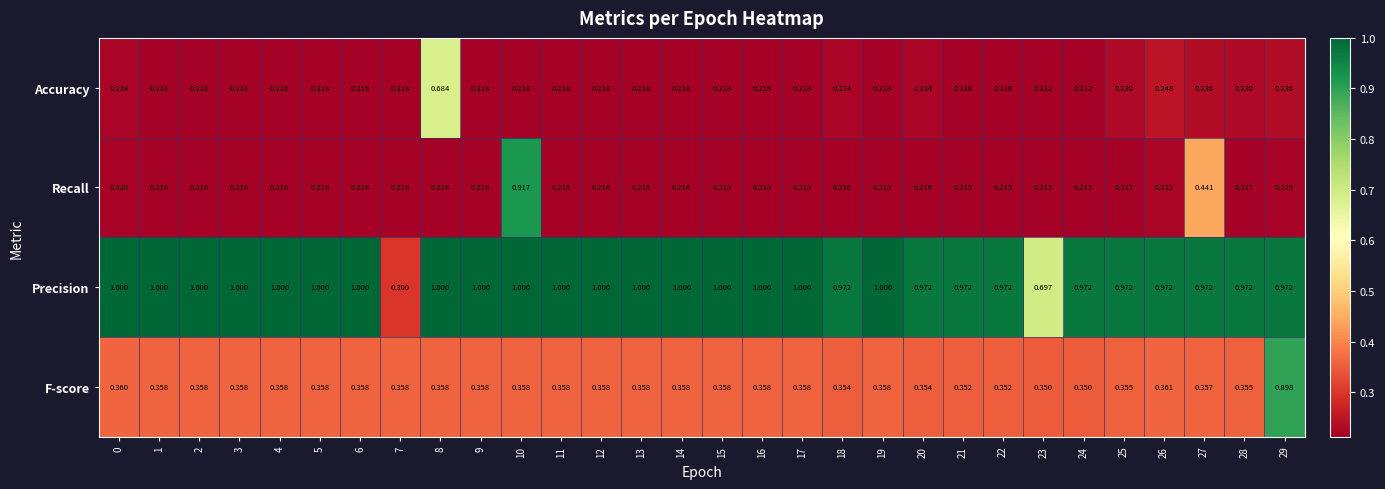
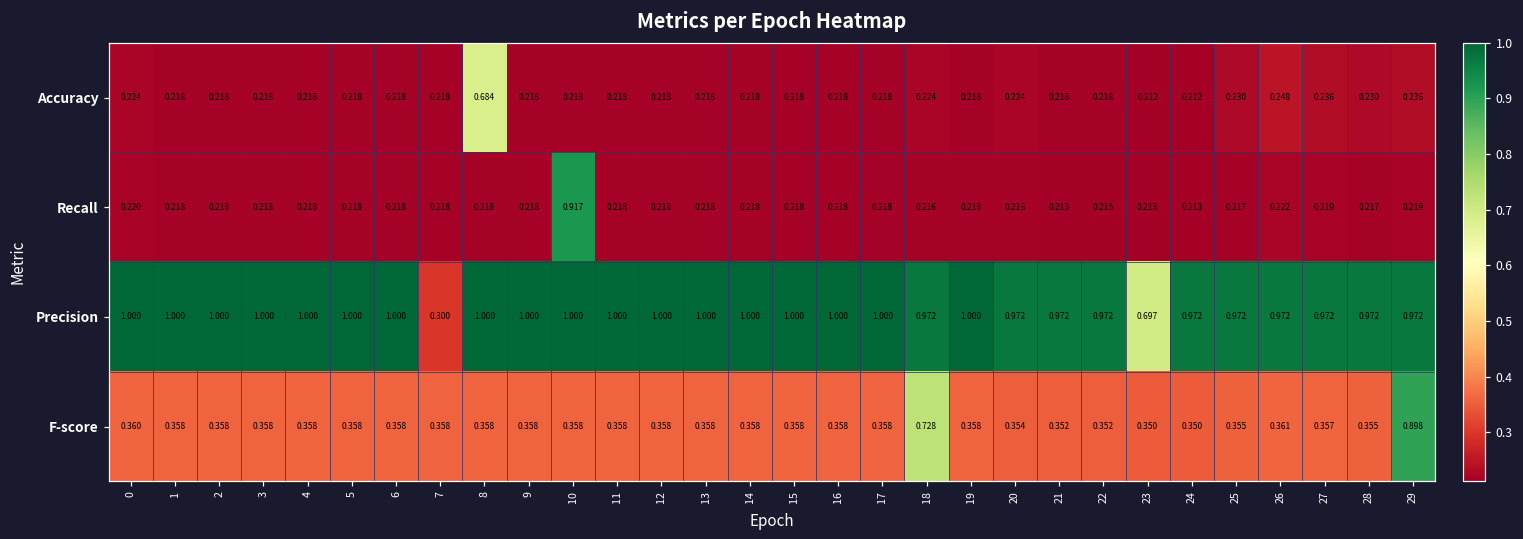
Recall, 27: 0.441 -> 0.219
F-score, 18: 0.354 -> 0.728
